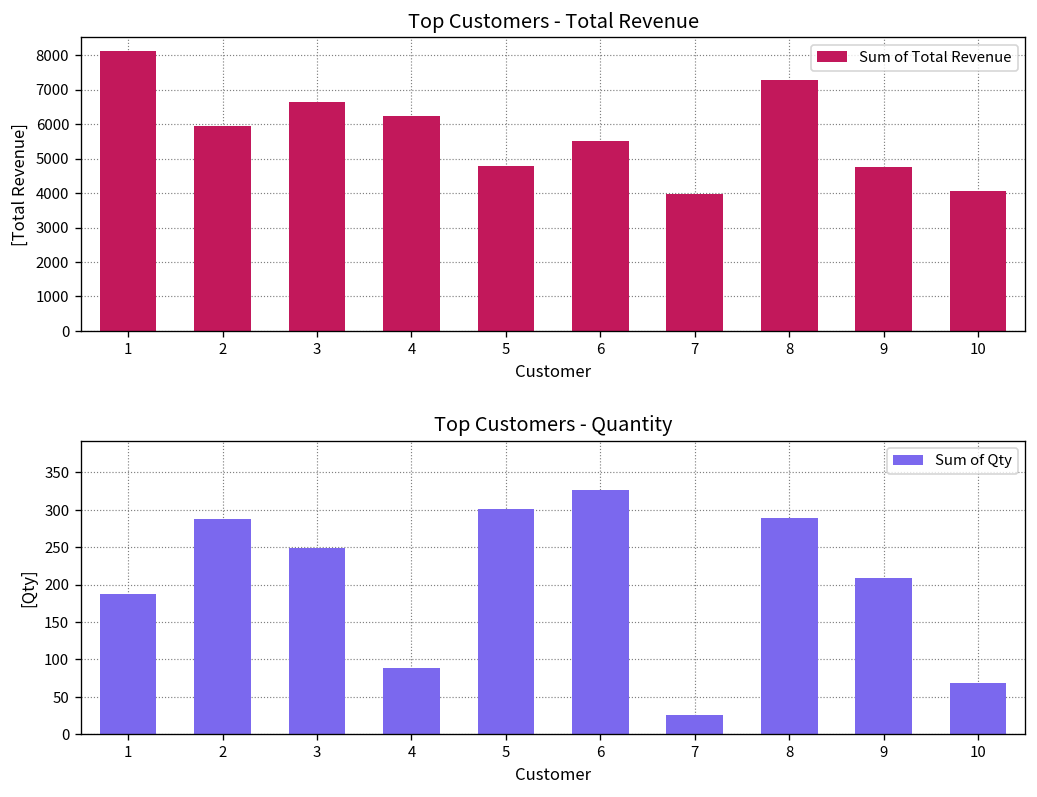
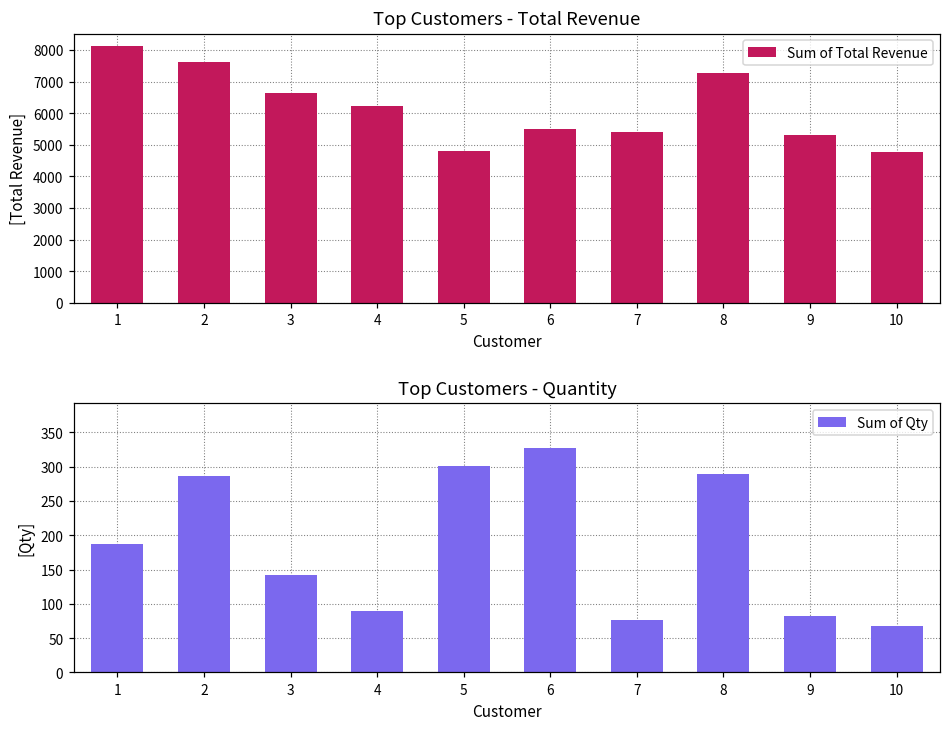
Top Customers - Total Revenue, 2: 6000 -> 7600
Top Customers - Total Revenue, 7: 4000 -> 5400
Top Customers - Total Revenue, 9: 4800 -> 5300
Top Customers - Total Revenue, 10: 4000 -> 4800
Top Customers - Quantity, 3: 250 -> 140
Top Customers - Quantity, 7: 30 -> 80
Top Customers - Quantity, 9: 210 -> 80
